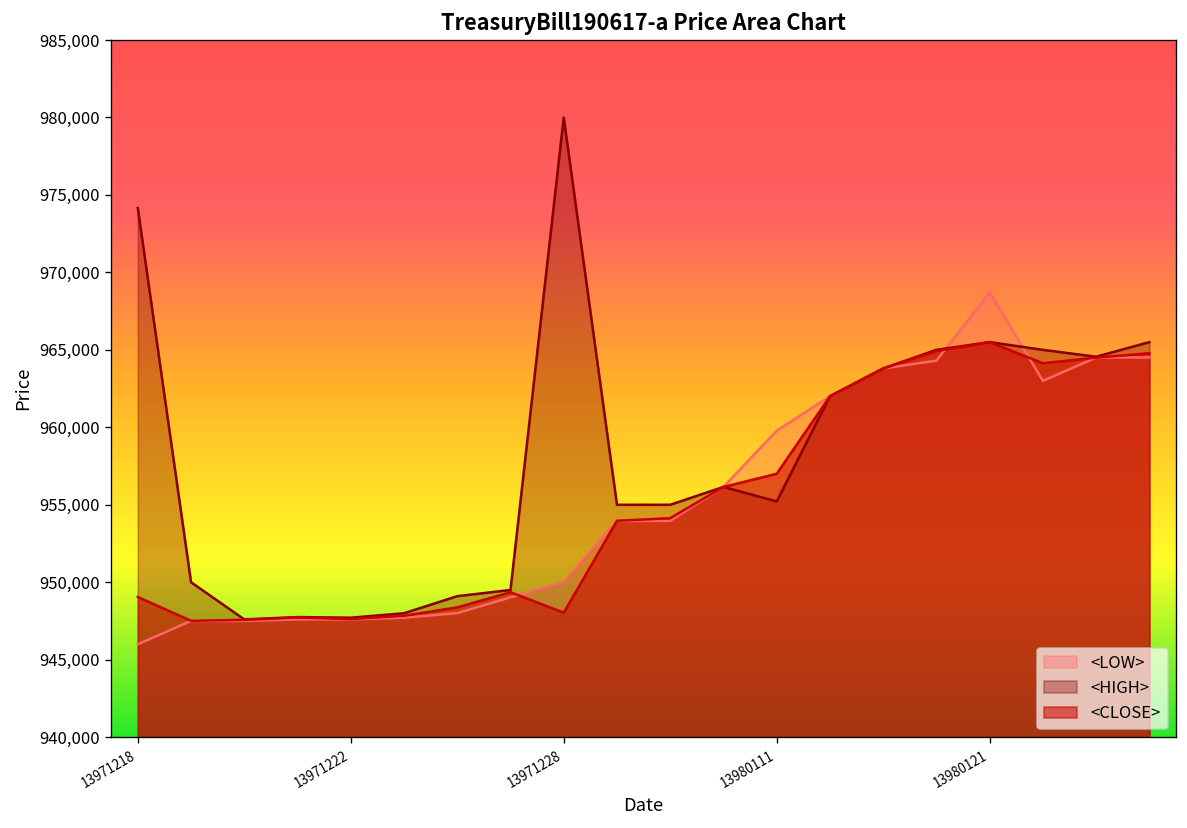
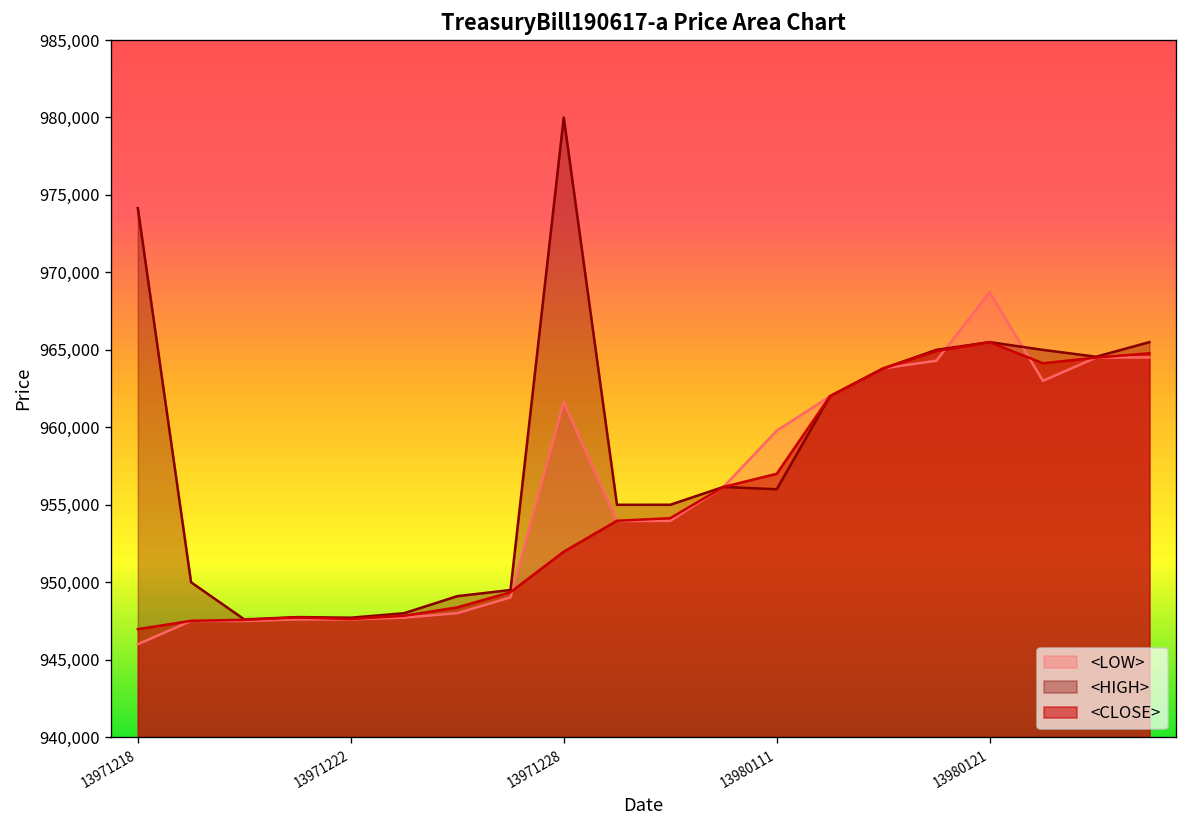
<CLOSE>, 13971218: 949,000 -> 947,000
<LOW>, 13971228: 950,000 -> 961,600
<CLOSE>, 13971228: 948,000 -> 952,000
<HIGH>, 13980111: 955,200 -> 956,000
